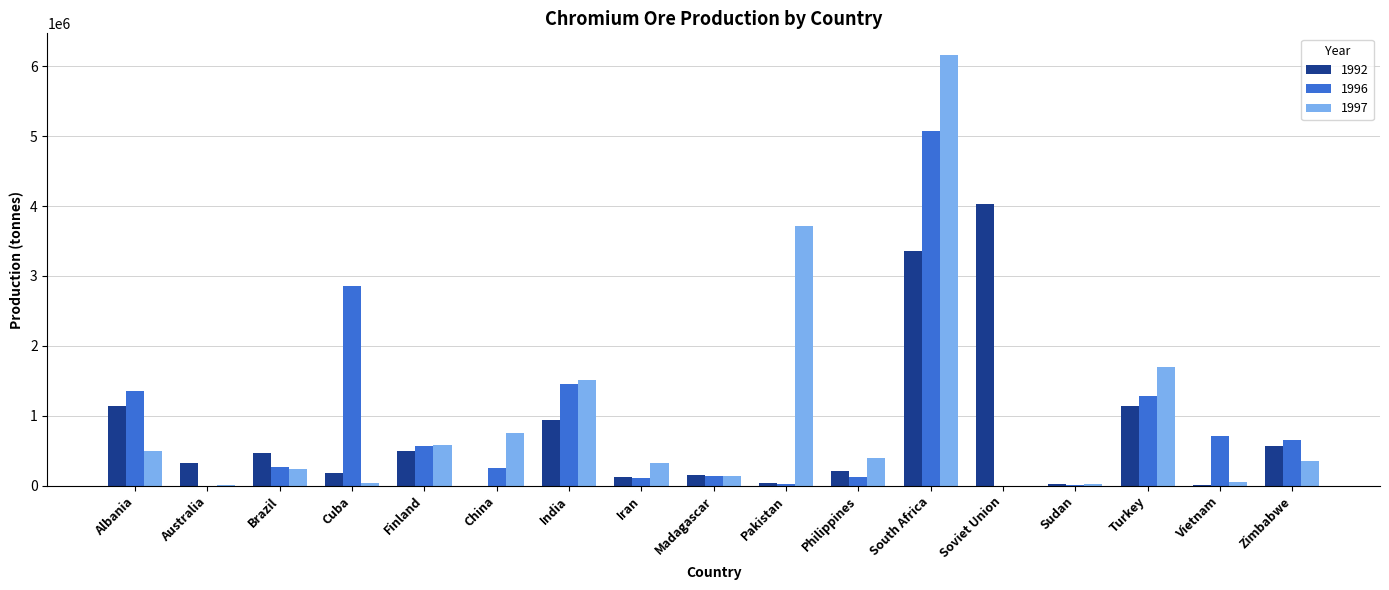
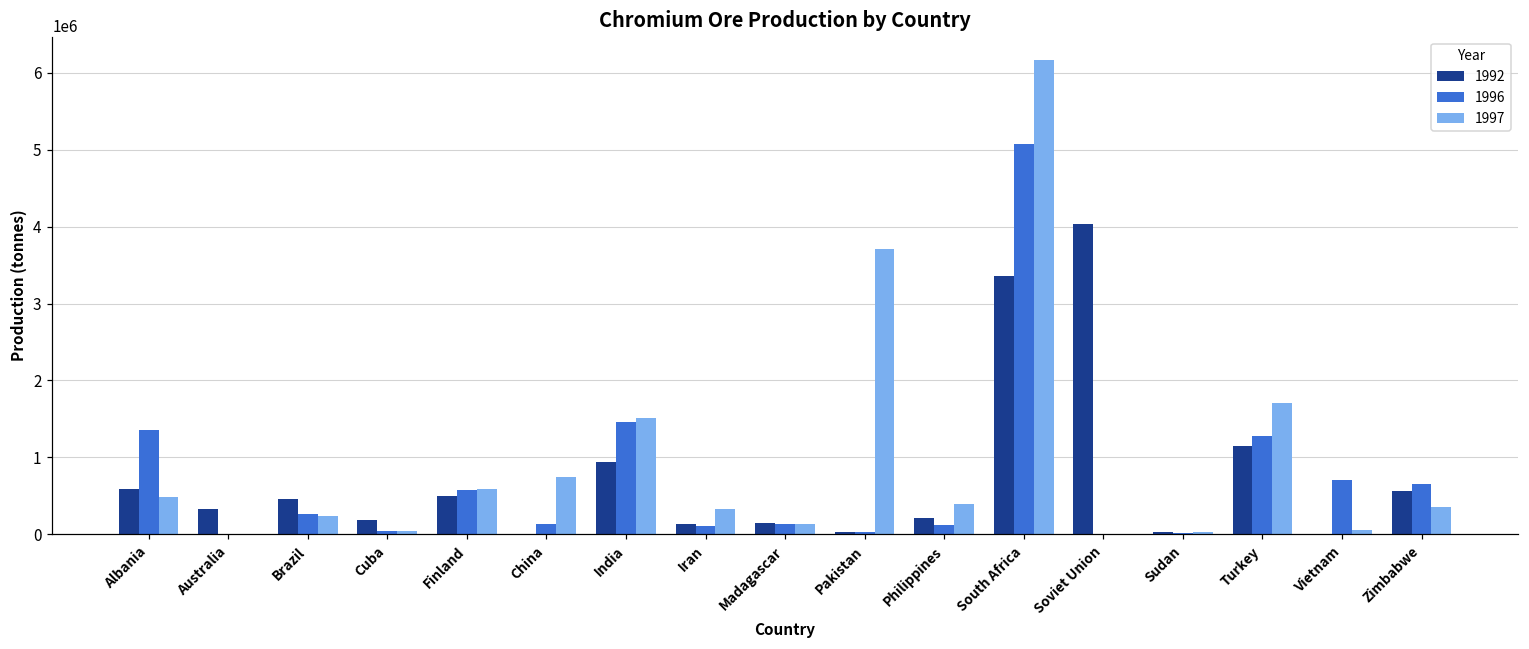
1992, Albania: 1100000 -> 600000
1996, Cuba: 2800000 -> 0
1996, China: 300000 -> 100000
